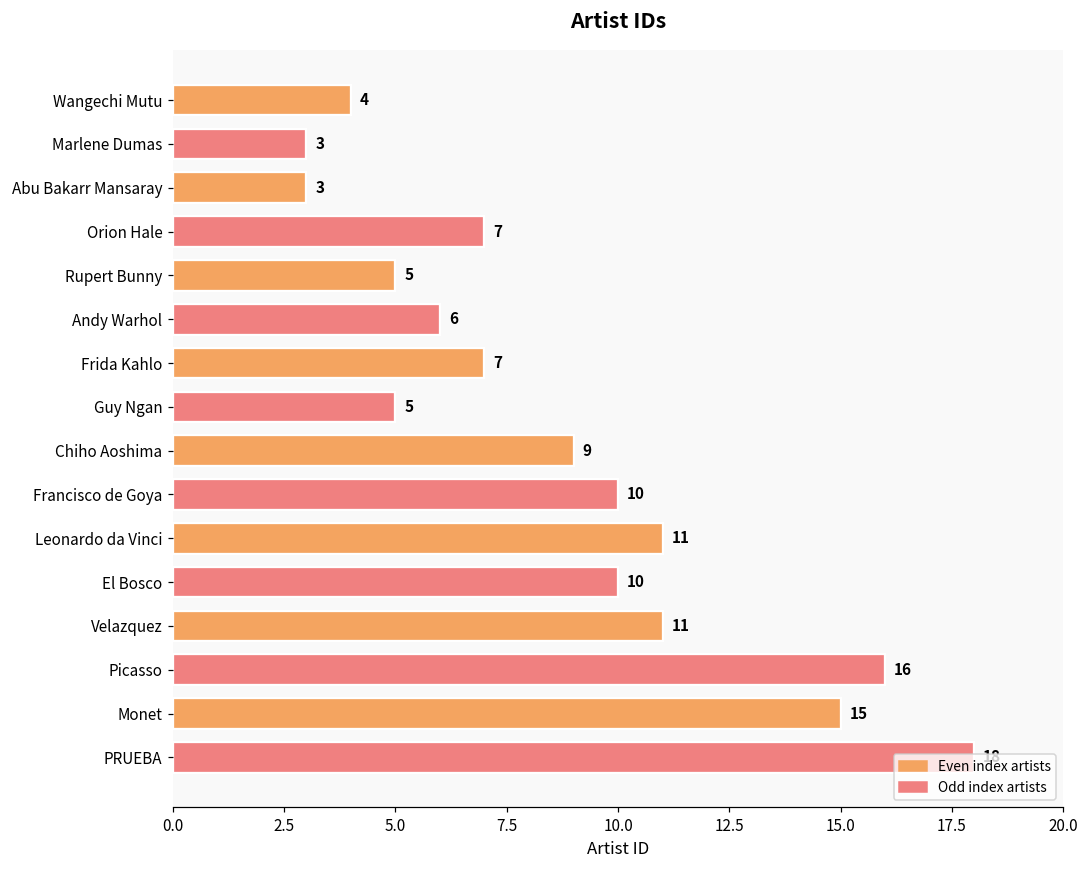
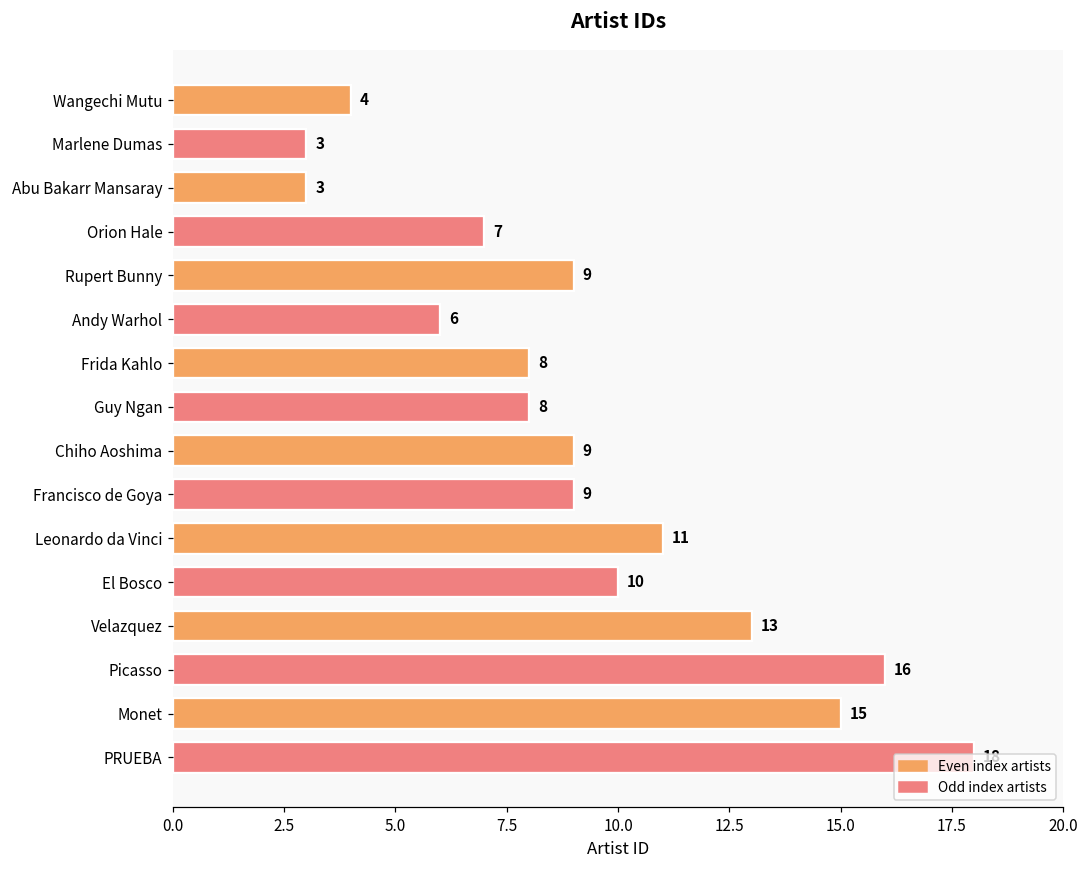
Rupert Bunny: 5 -> 9
Frida Kahlo: 7 -> 8
Guy Ngan: 5 -> 8
Francisco de Goya: 10 -> 9
Velazquez: 11 -> 13
